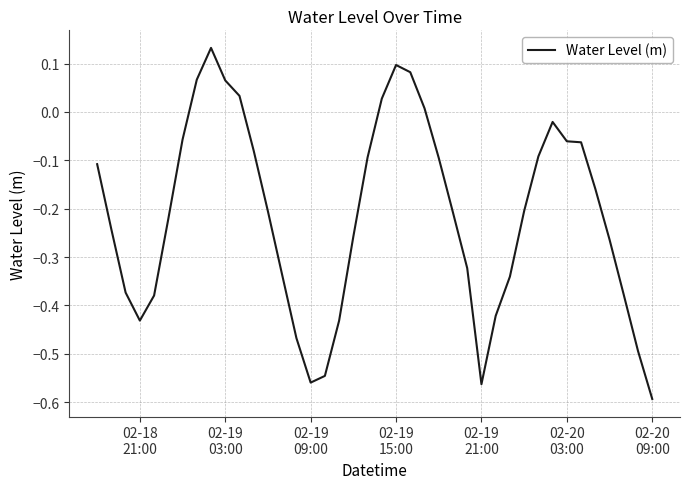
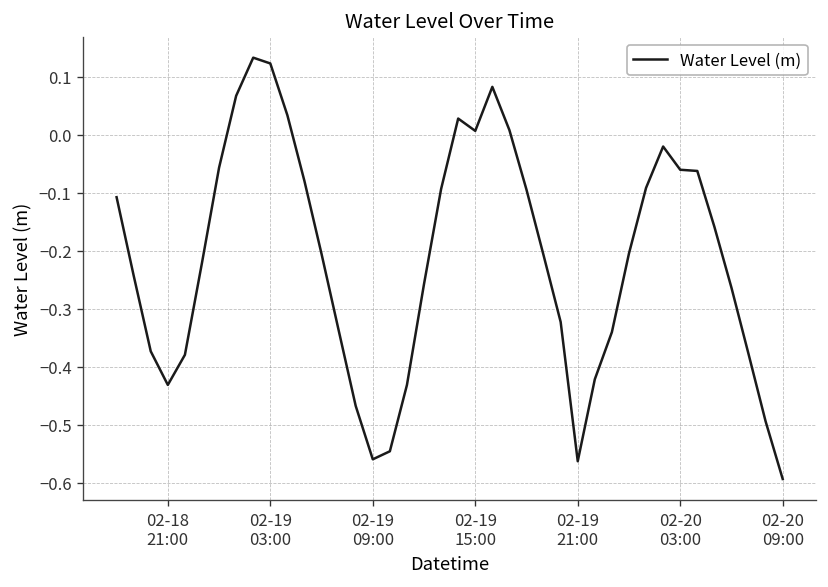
02-19 03:00: 0.07 -> 0.12
02-19 15:00: 0.10 -> 0.01
